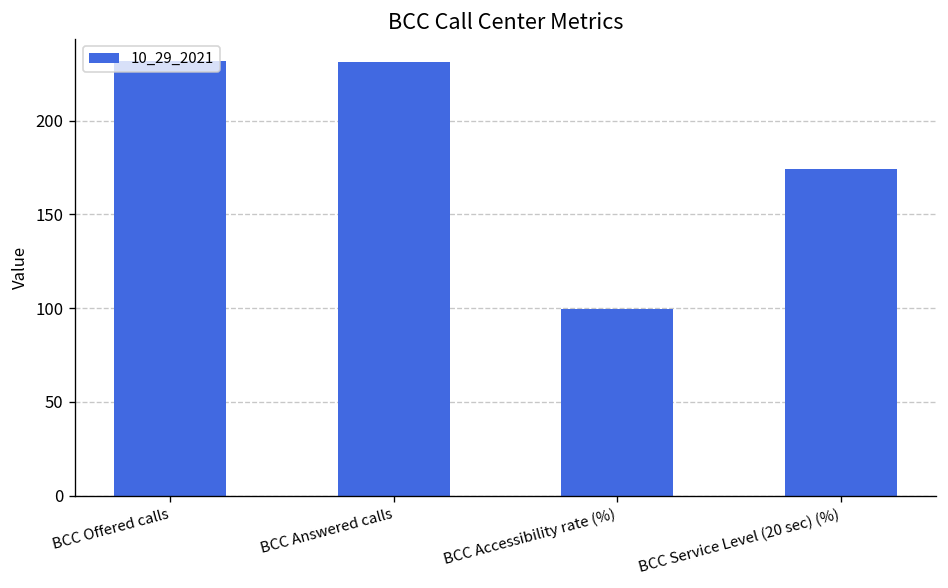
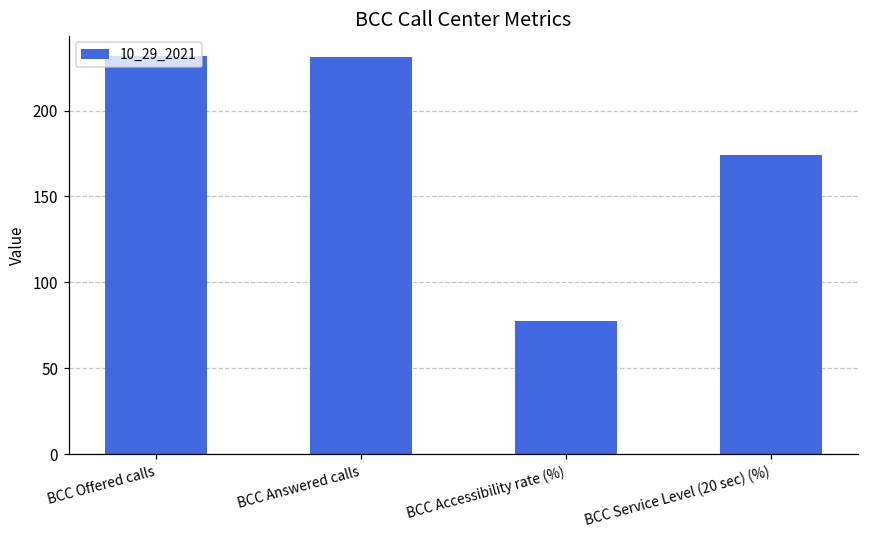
BCC Accessibility rate (%): 100 -> 77
